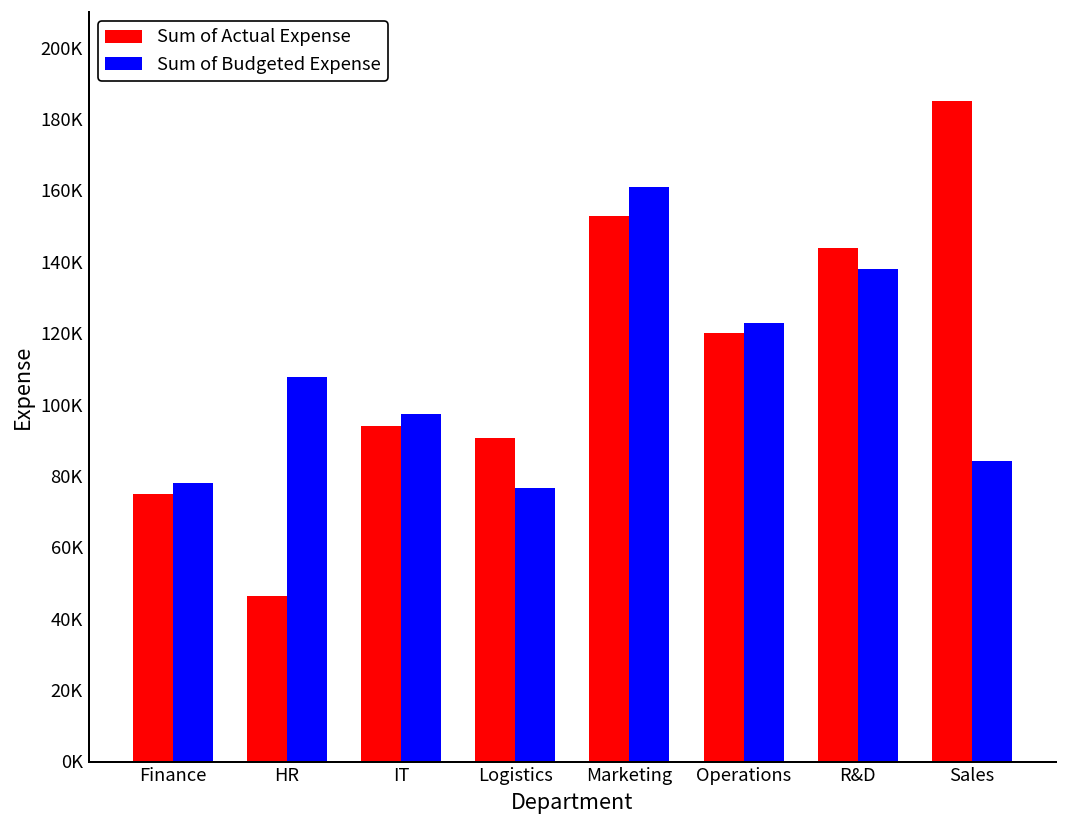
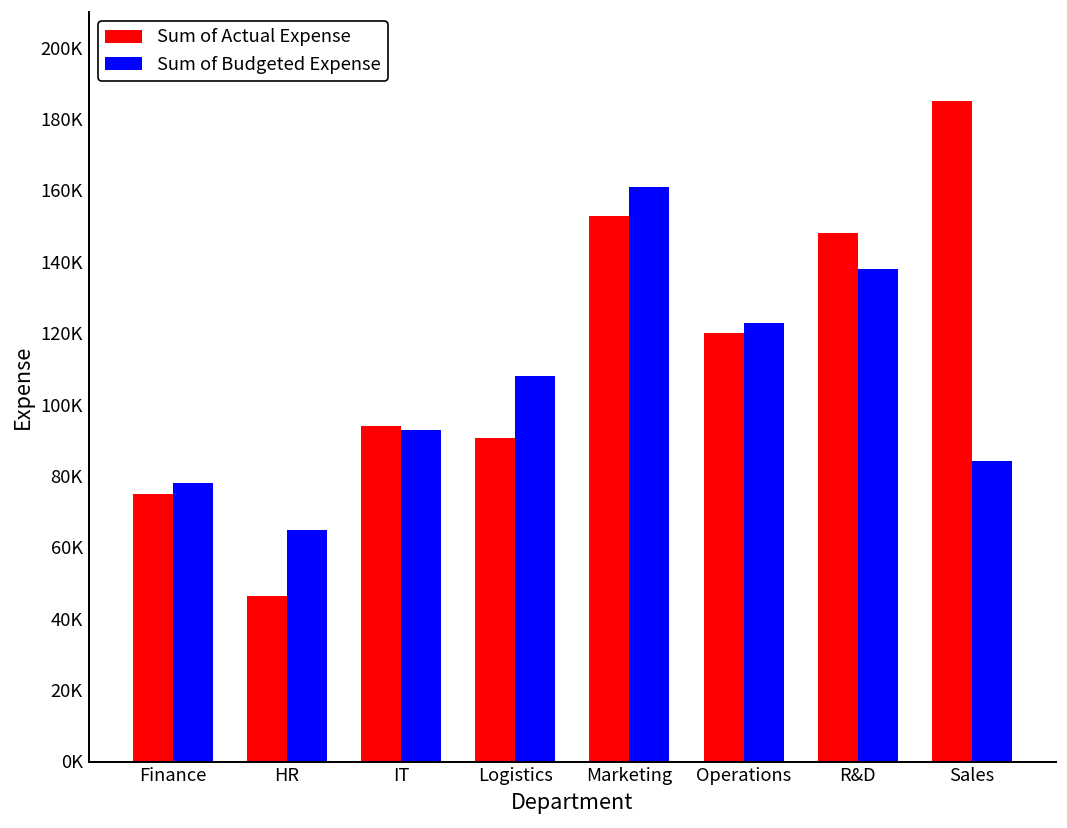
Sum of Budgeted Expense, HR: 108000 -> 65000
Sum of Budgeted Expense, IT: 98000 -> 93000
Sum of Budgeted Expense, Logistics: 77000 -> 108000
Sum of Actual Expense, R&D: 144000 -> 148000
